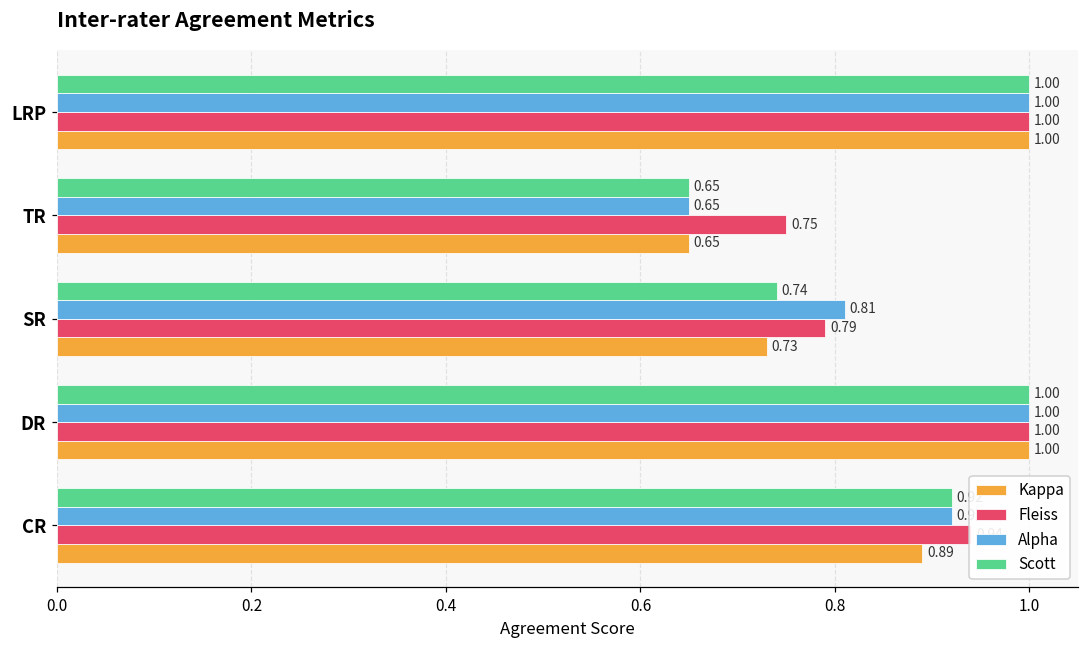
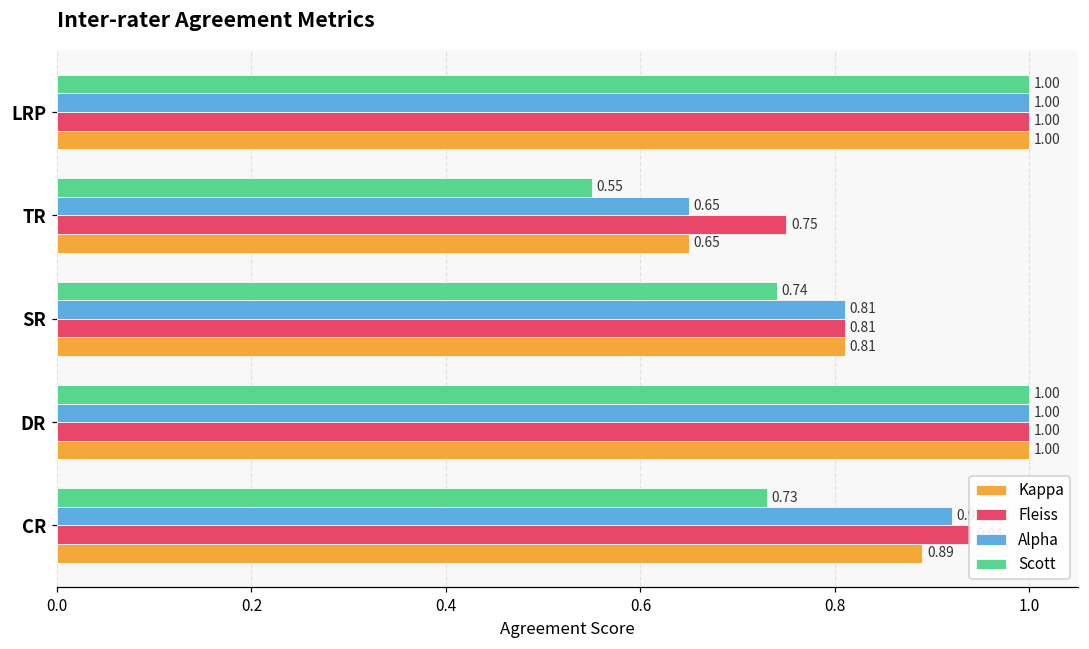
Scott, TR: 0.65 -> 0.55
Fleiss, SR: 0.79 -> 0.81
Kappa, SR: 0.73 -> 0.81
Scott, CR: 0.92 -> 0.73
